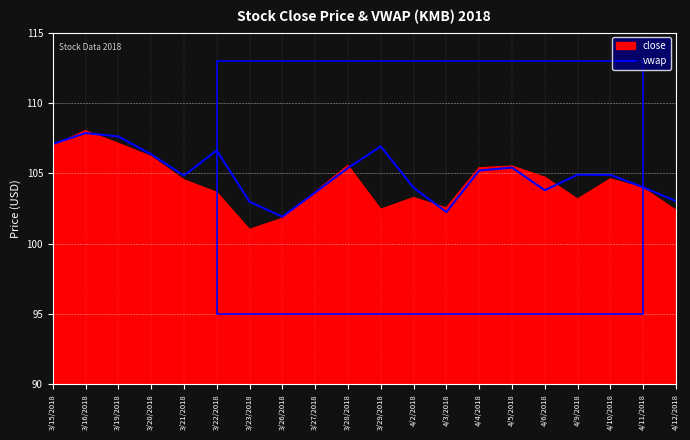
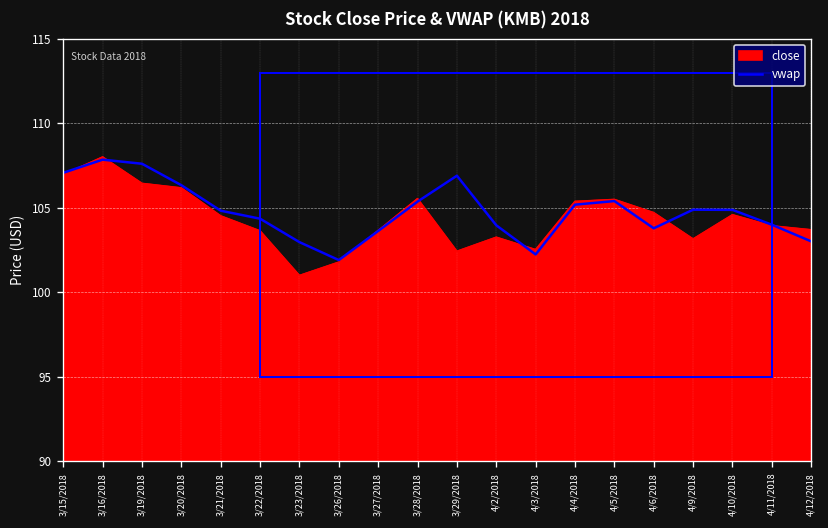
close, 3/19/2018: 107.1 -> 106.4
vwap, 3/22/2018: 106.6 -> 104.4
close, 4/12/2018: 102.4 -> 103.7
